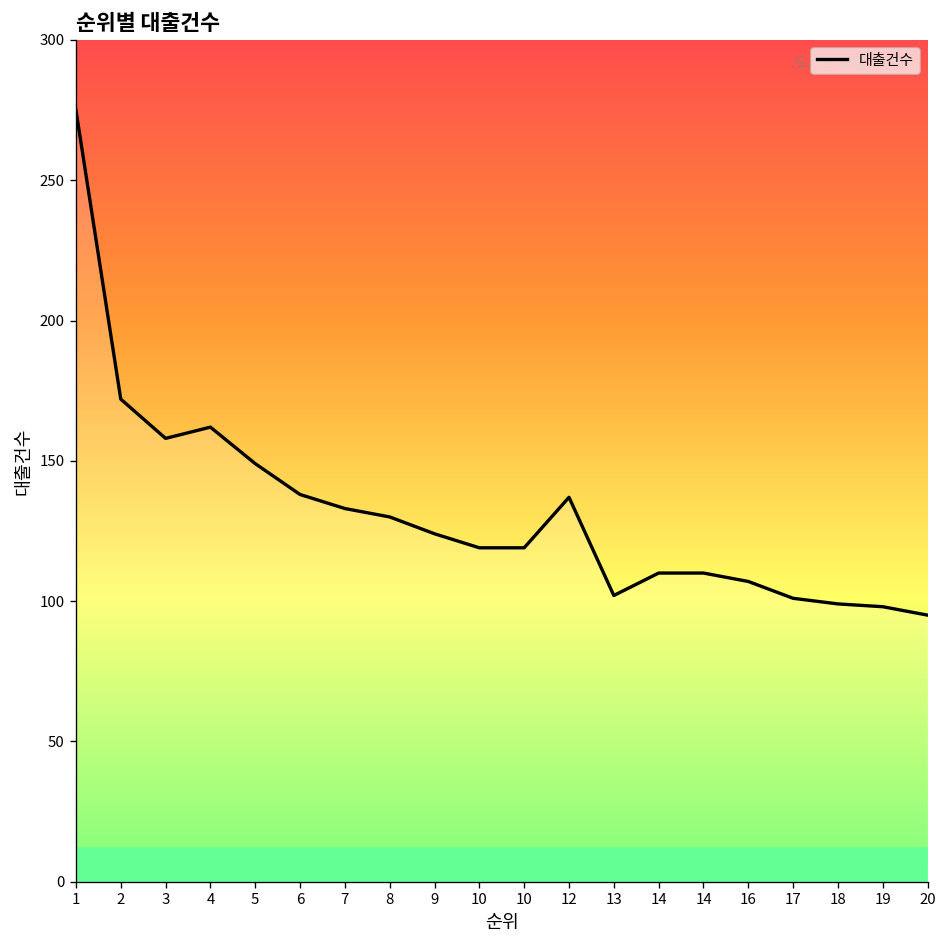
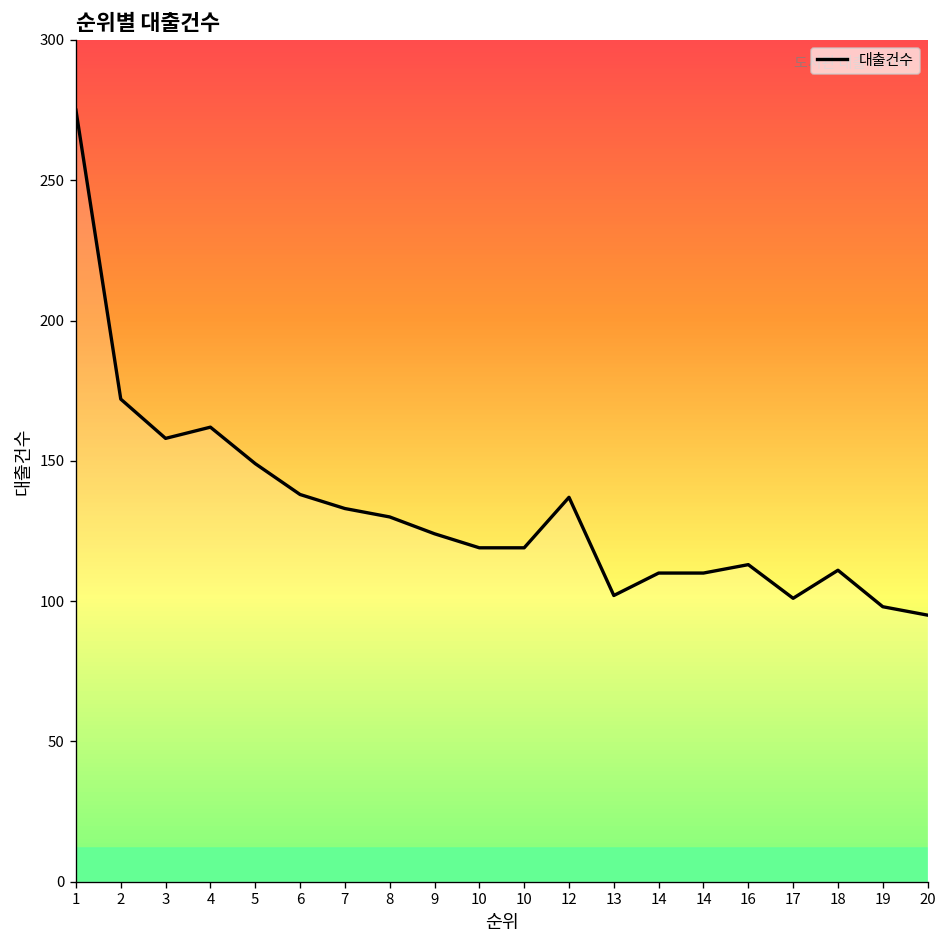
16: 107 -> 113
18: 99 -> 111
